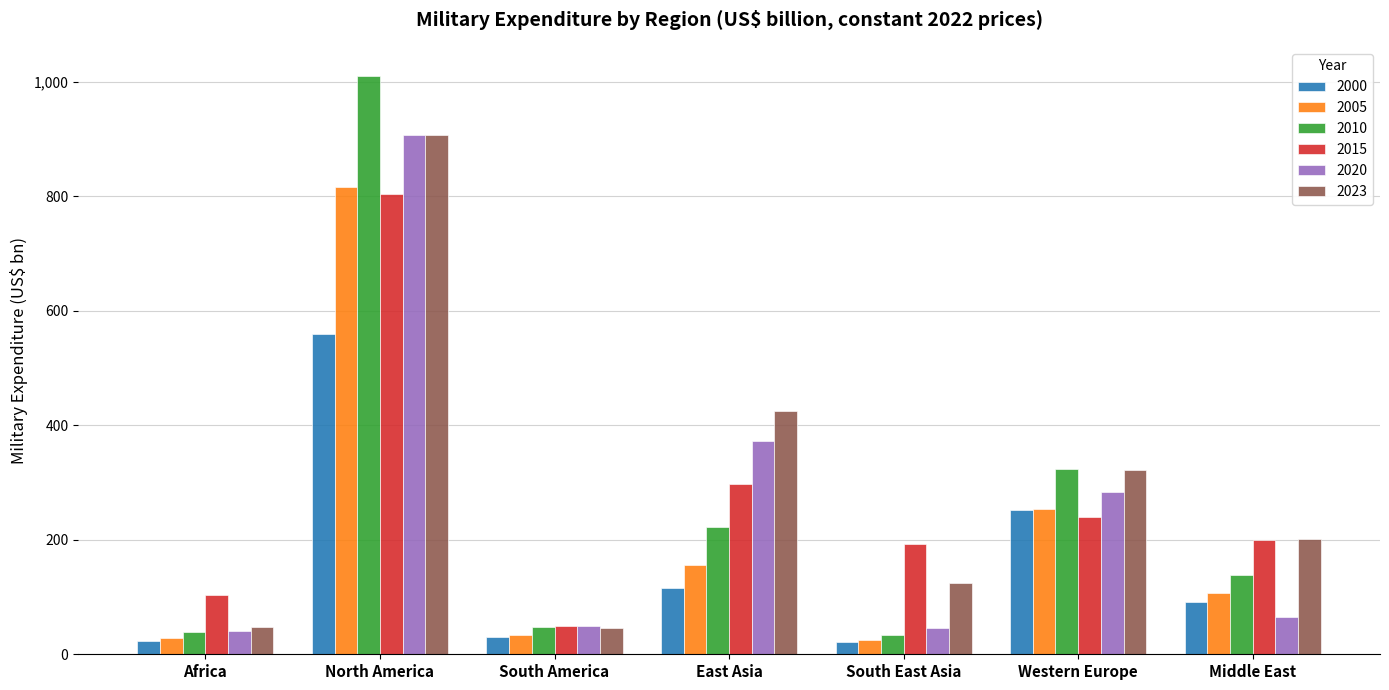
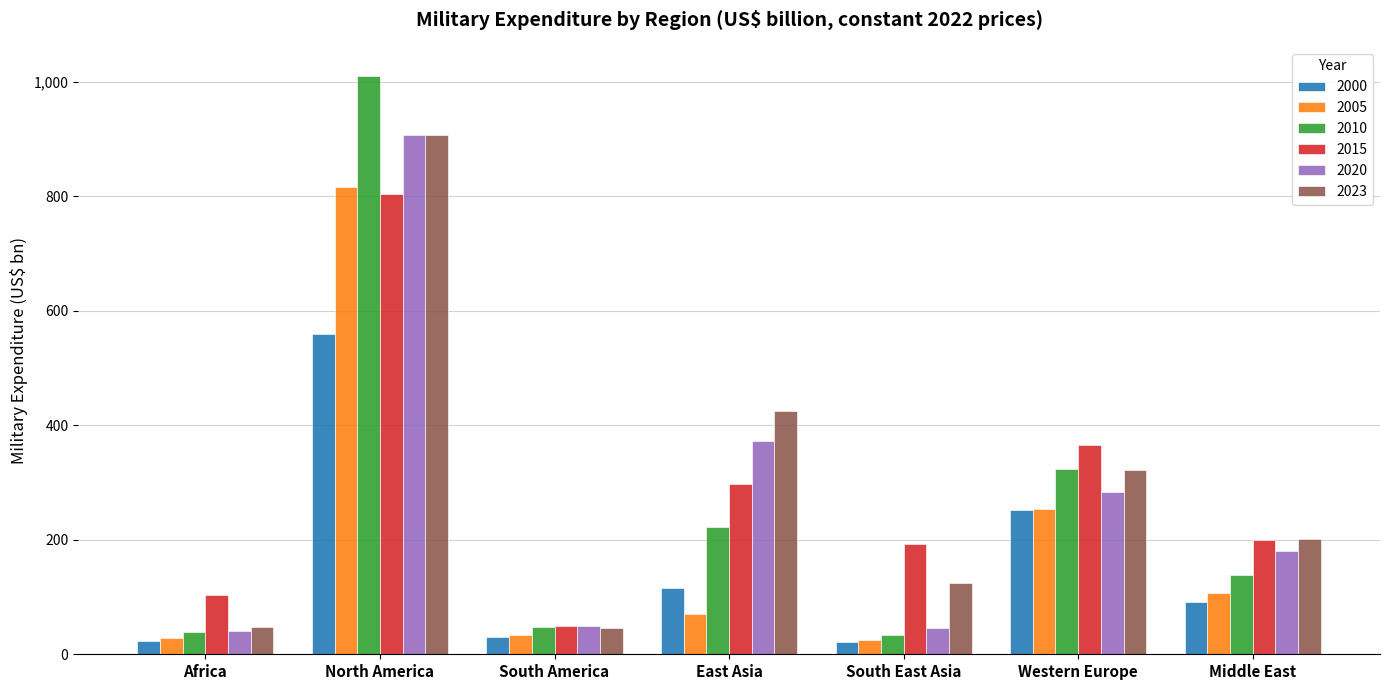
2005, East Asia: 160 -> 70
2015, Western Europe: 240 -> 370
2020, Middle East: 60 -> 180
